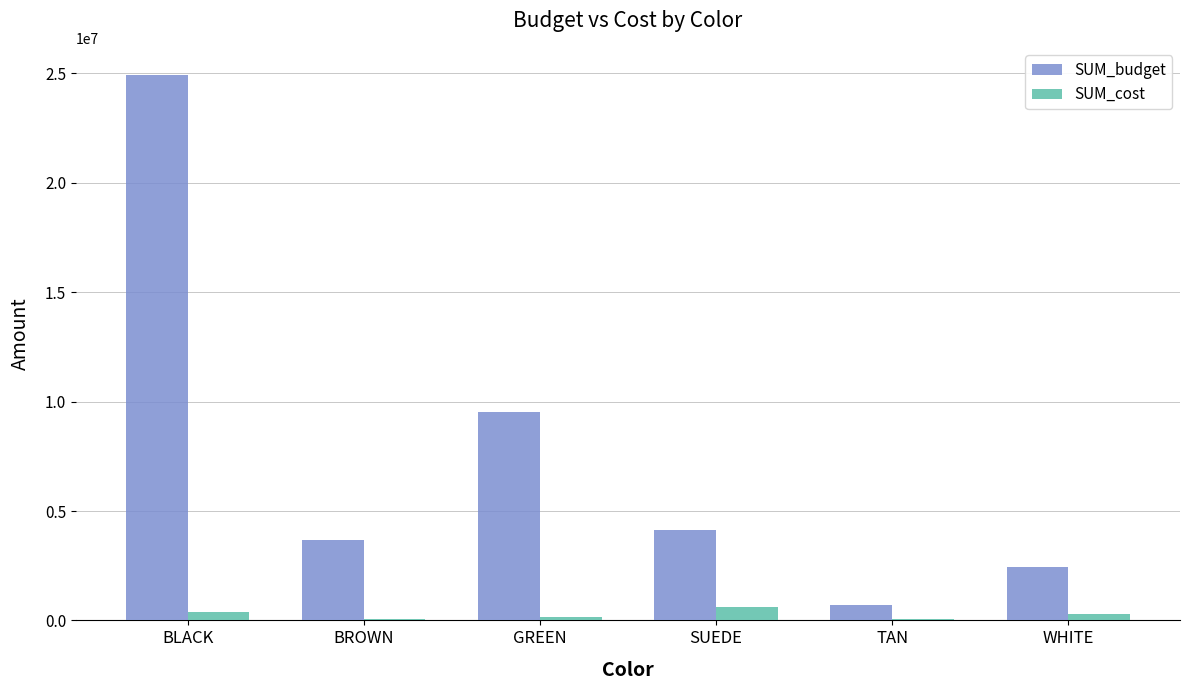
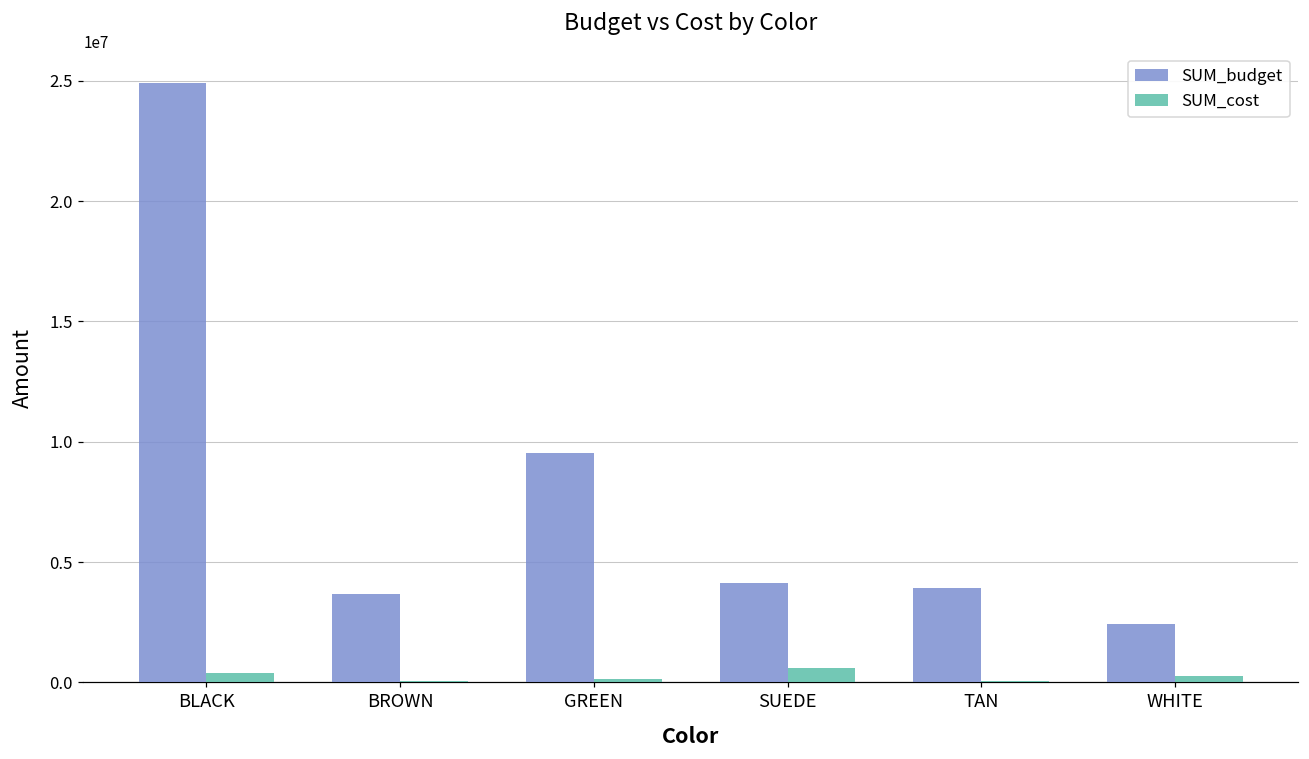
SUM_budget, TAN: 700000 -> 3900000
